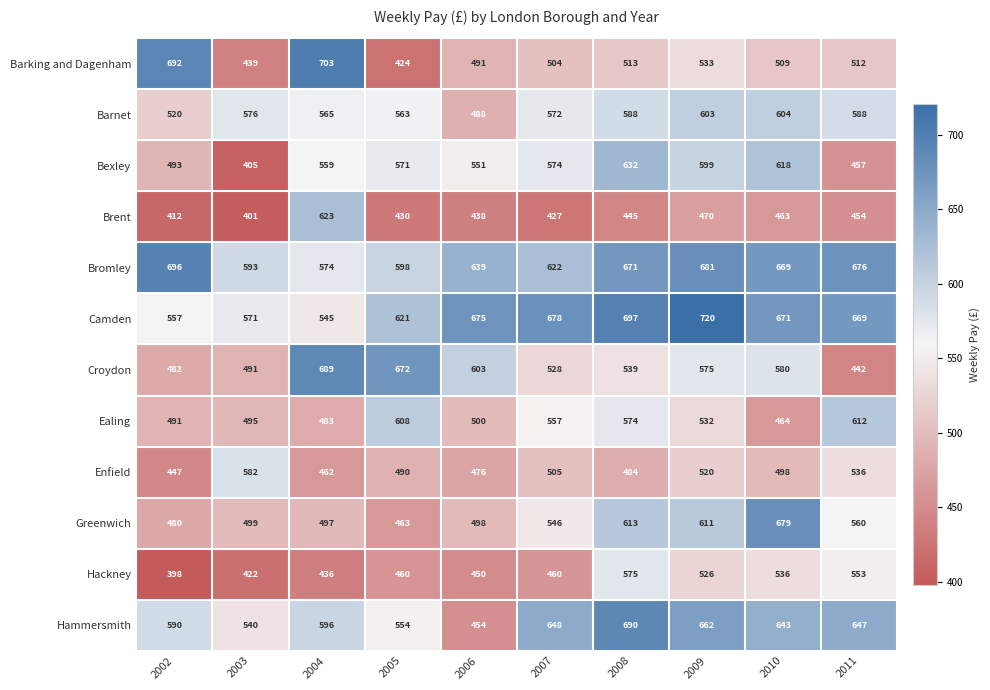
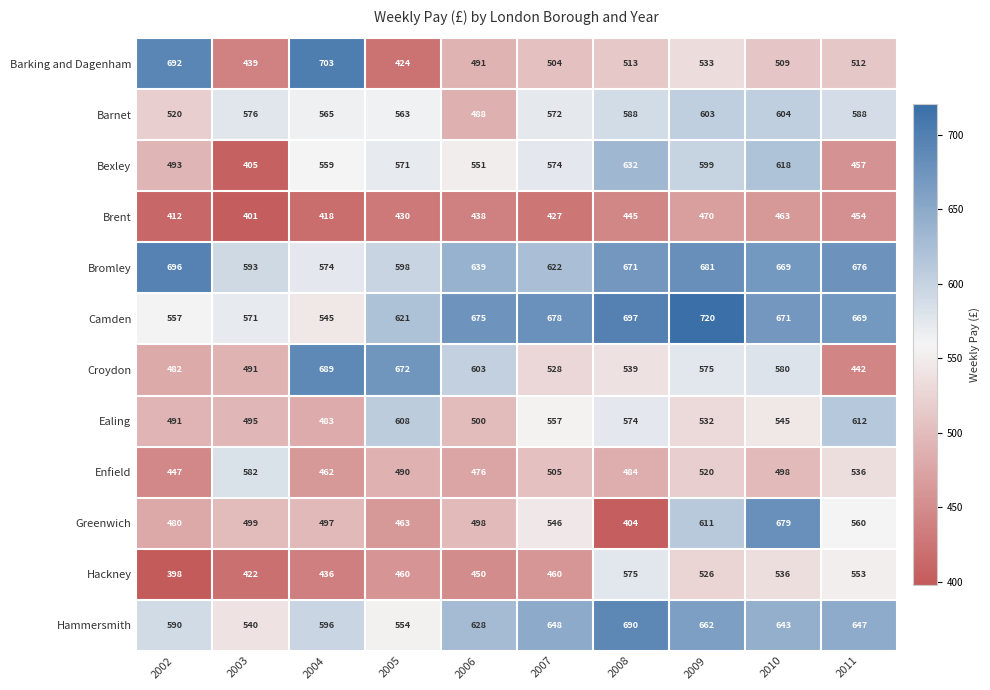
Brent, 2004: 623 -> 418
Ealing, 2010: 464 -> 545
Greenwich, 2008: 613 -> 404
Hammersmith, 2006: 454 -> 628
